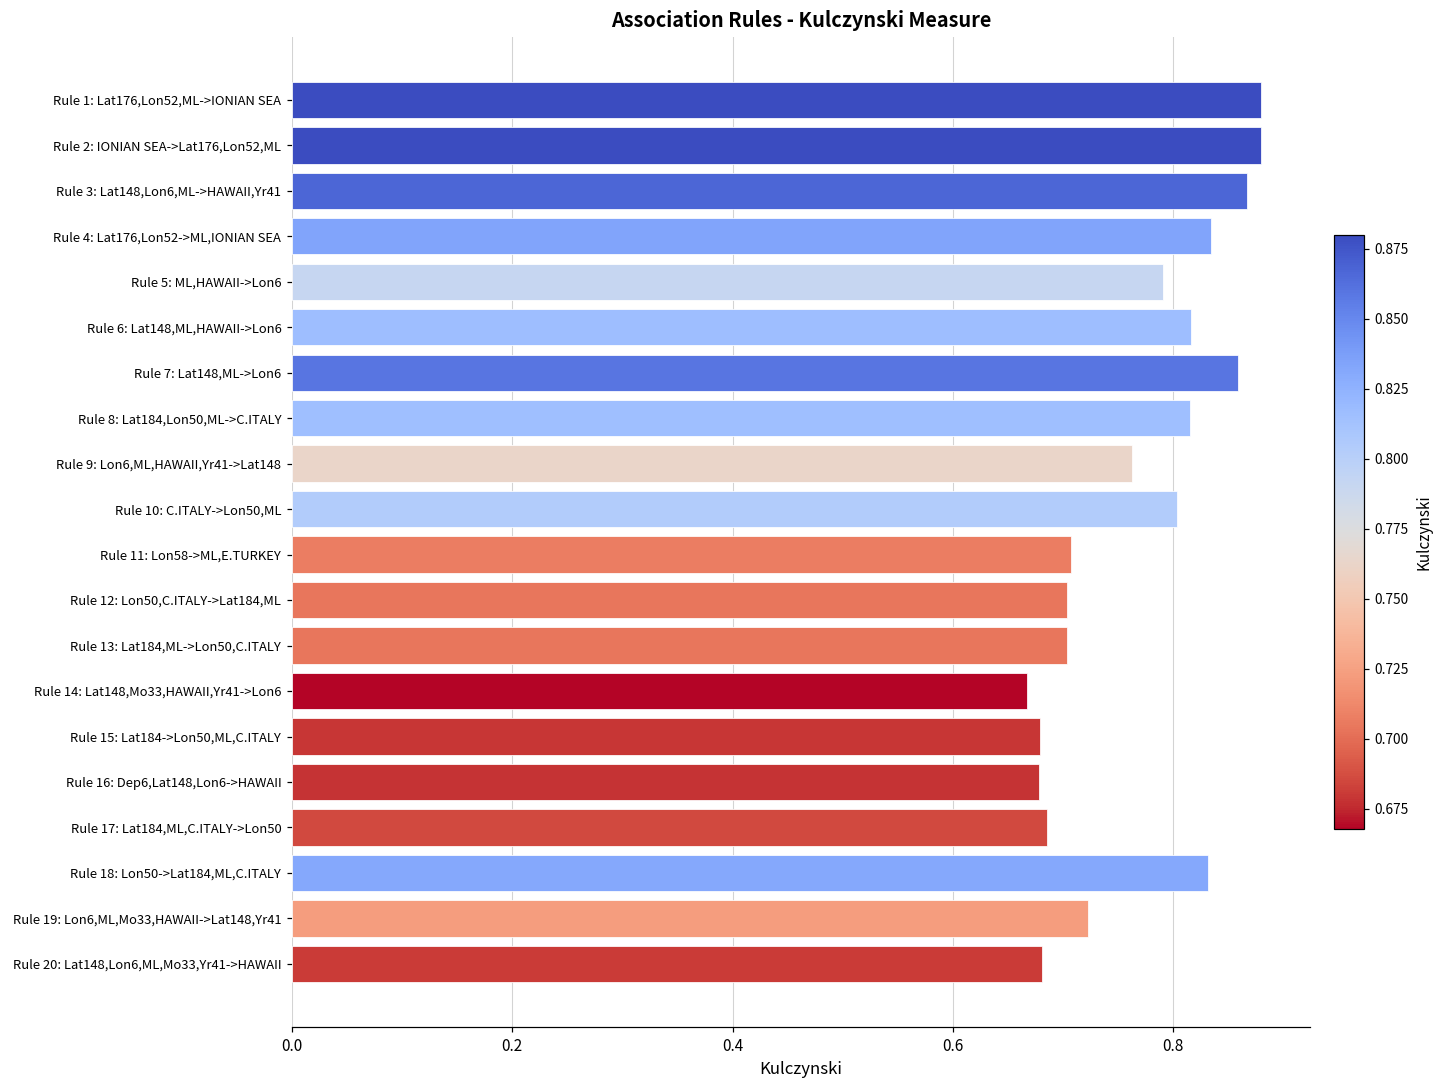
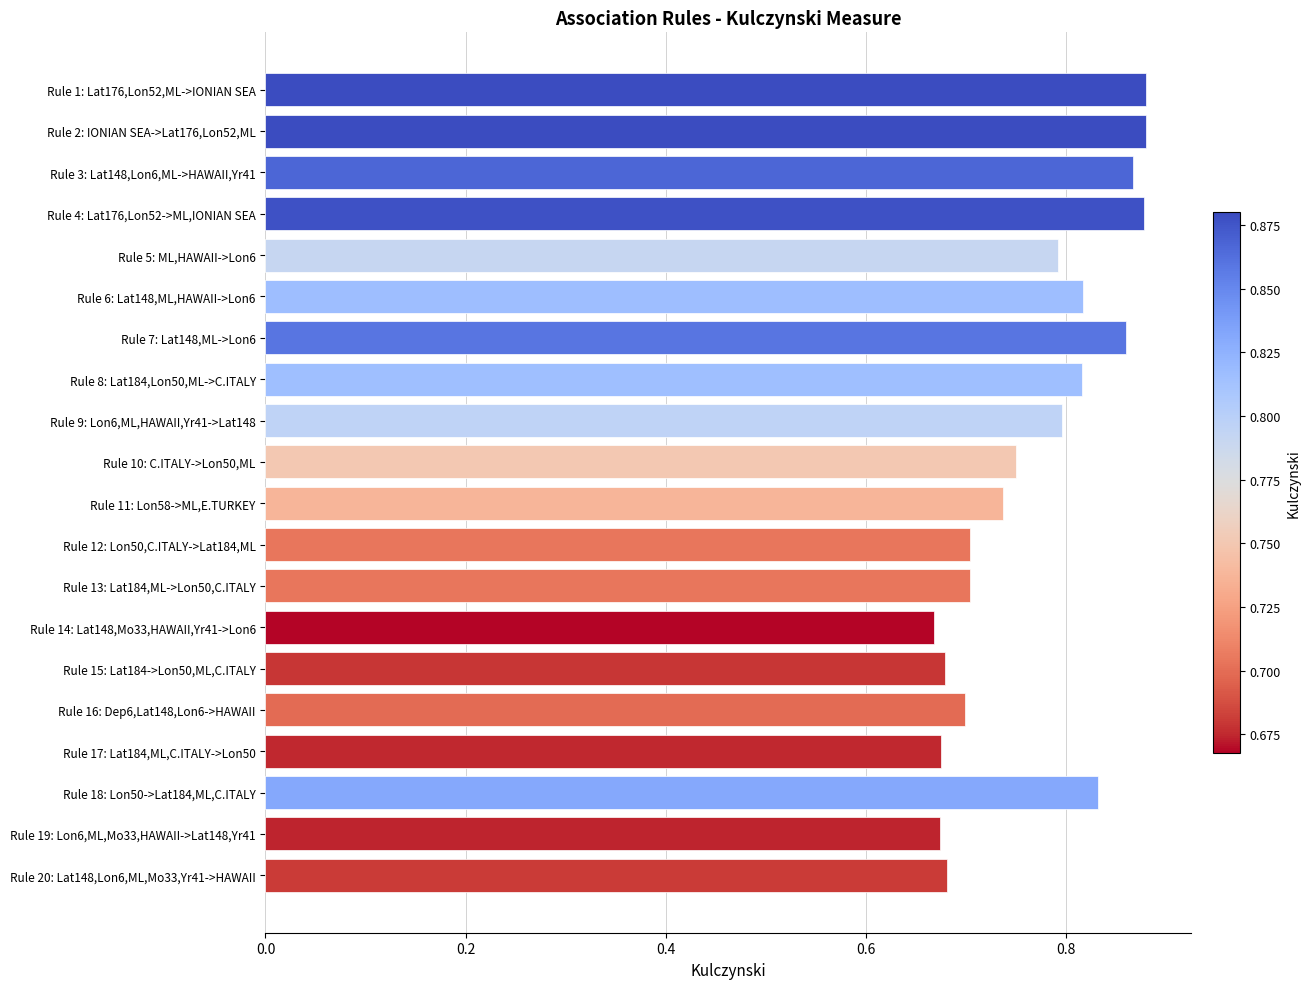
Rule 4: Lat176,Lon52->ML,IONIAN SEA: 0.834 -> 0.877
Rule 9: Lon6,ML,HAWAII,Yr41->Lat148: 0.762 -> 0.796
Rule 10: C.ITALY->Lon50,ML: 0.804 -> 0.750
Rule 11: Lon58->ML,E.TURKEY: 0.707 -> 0.737
Rule 16: Dep6,Lat148,Lon6->HAWAII: 0.678 -> 0.699
Rule 17: Lat184,ML,C.ITALY->Lon50: 0.685 -> 0.675
Rule 19: Lon6,ML,Mo33,HAWAII->Lat148,Yr41: 0.723 -> 0.674
